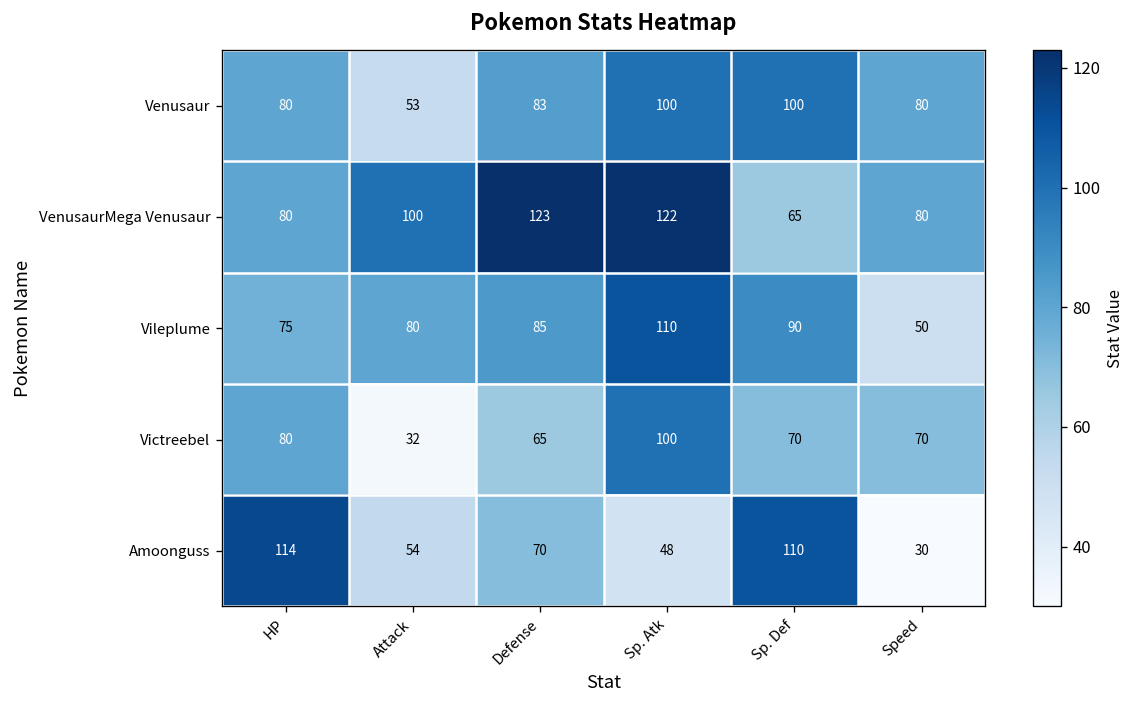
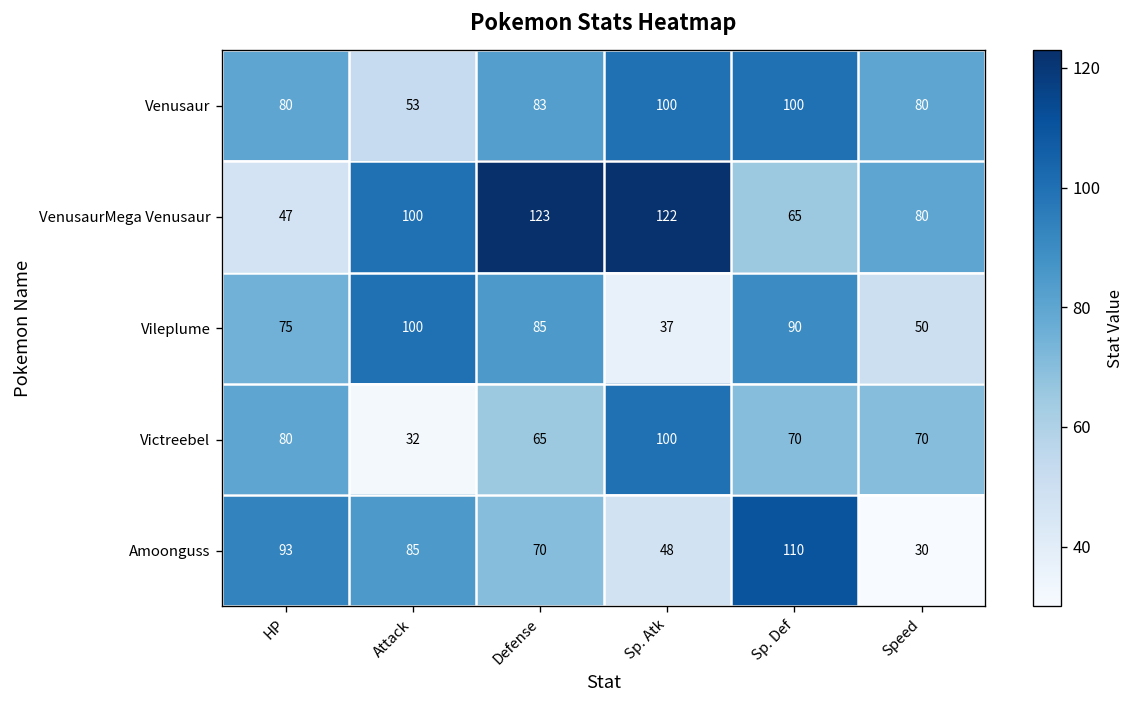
VenusaurMega Venusaur, HP: 80 -> 47
Vileplume, Attack: 80 -> 100
Vileplume, Sp. Atk: 110 -> 37
Amoonguss, HP: 114 -> 93
Amoonguss, Attack: 54 -> 85
